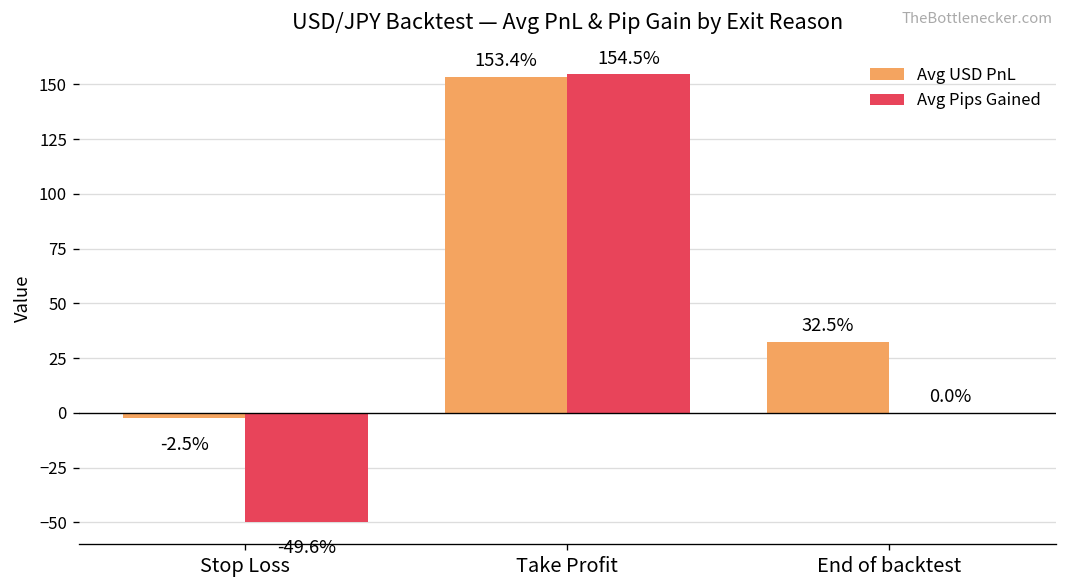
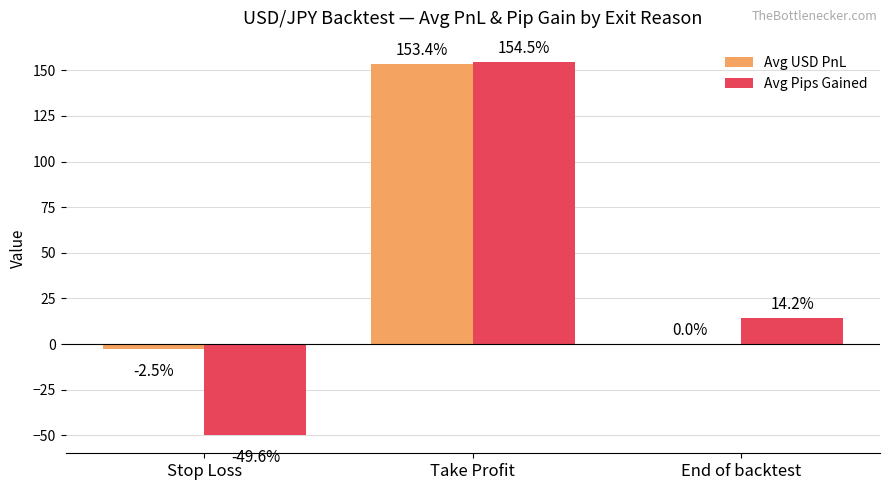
Avg USD PnL, End of backtest: 32.5% -> 0.0%
Avg Pips Gained, End of backtest: 0.0% -> 14.2%
